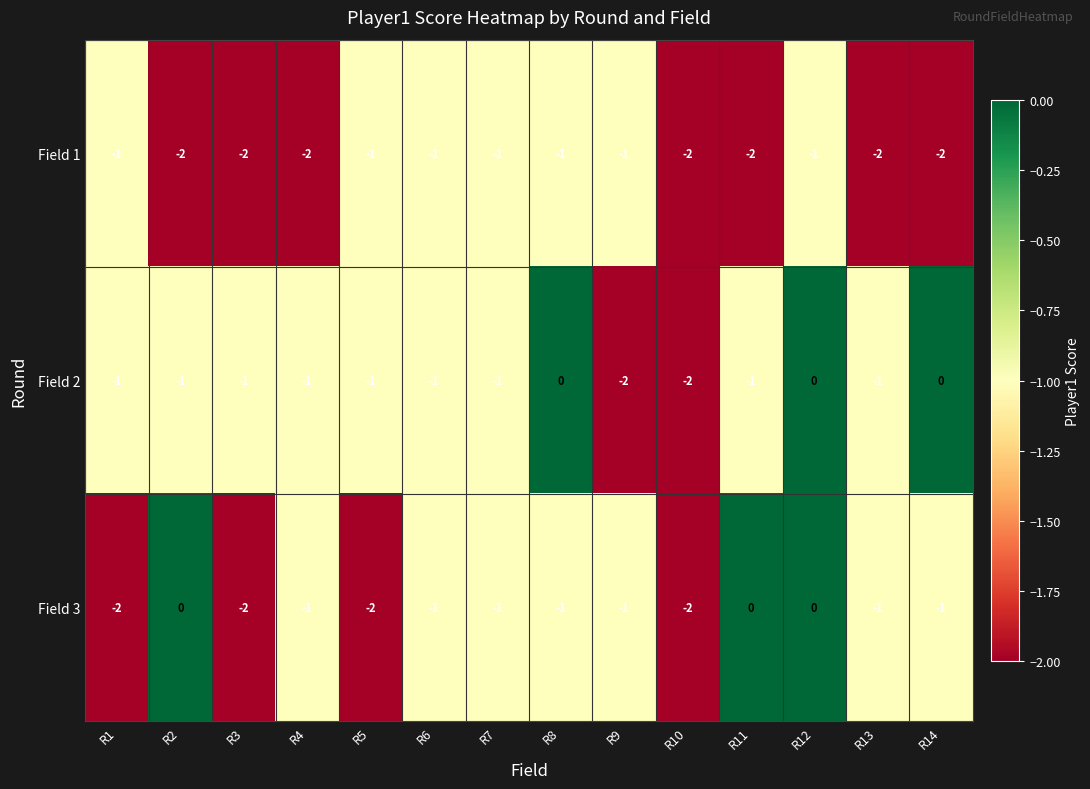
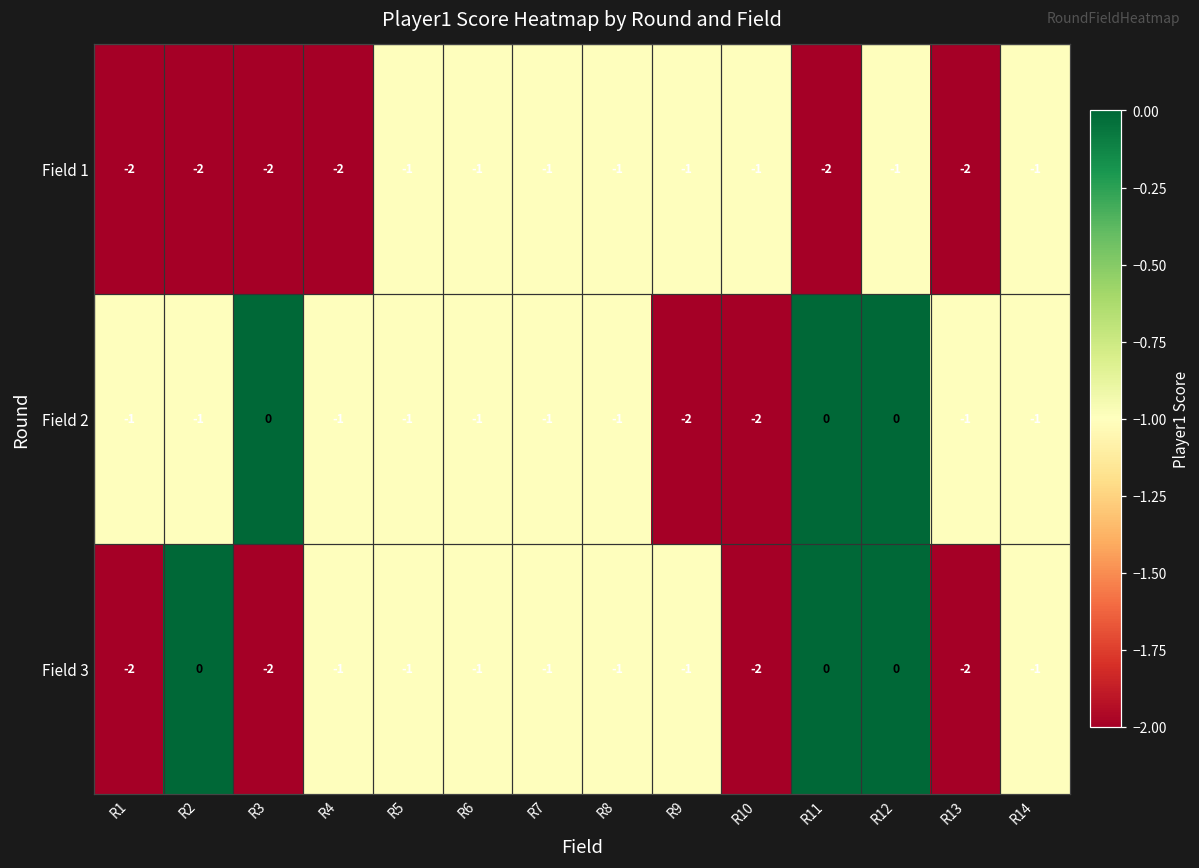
Field 1, R1: -1 -> -2
Field 1, R10: -2 -> -1
Field 1, R14: -2 -> -1
Field 2, R3: -1 -> 0
Field 2, R8: 0 -> -1
Field 2, R11: -1 -> 0
Field 2, R14: 0 -> -1
Field 3, R5: -2 -> -1
Field 3, R13: -1 -> -2
